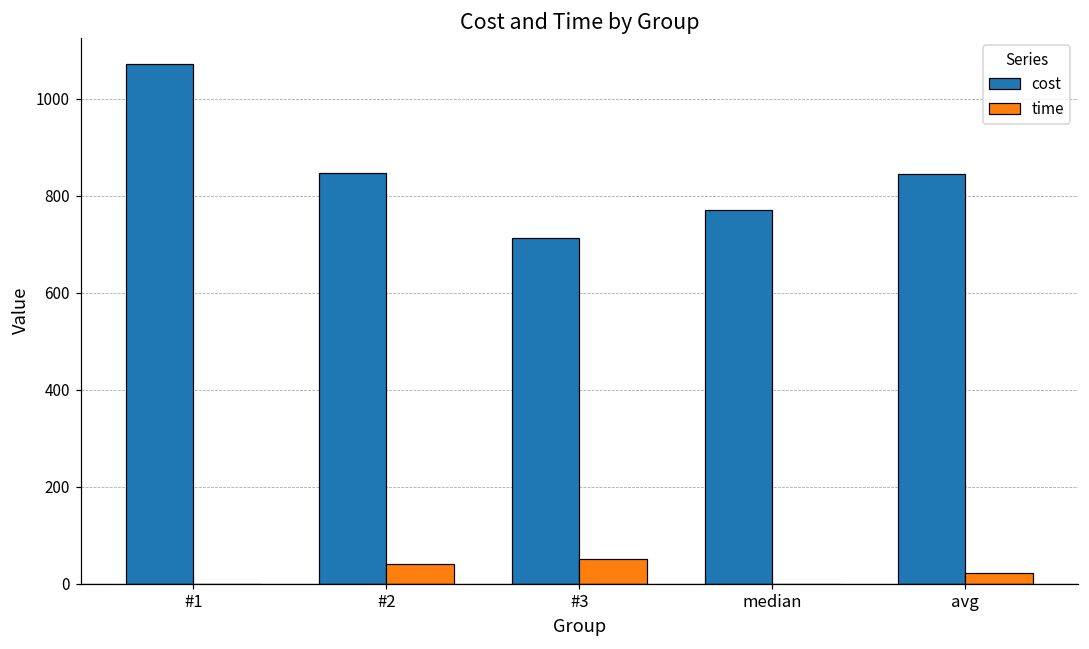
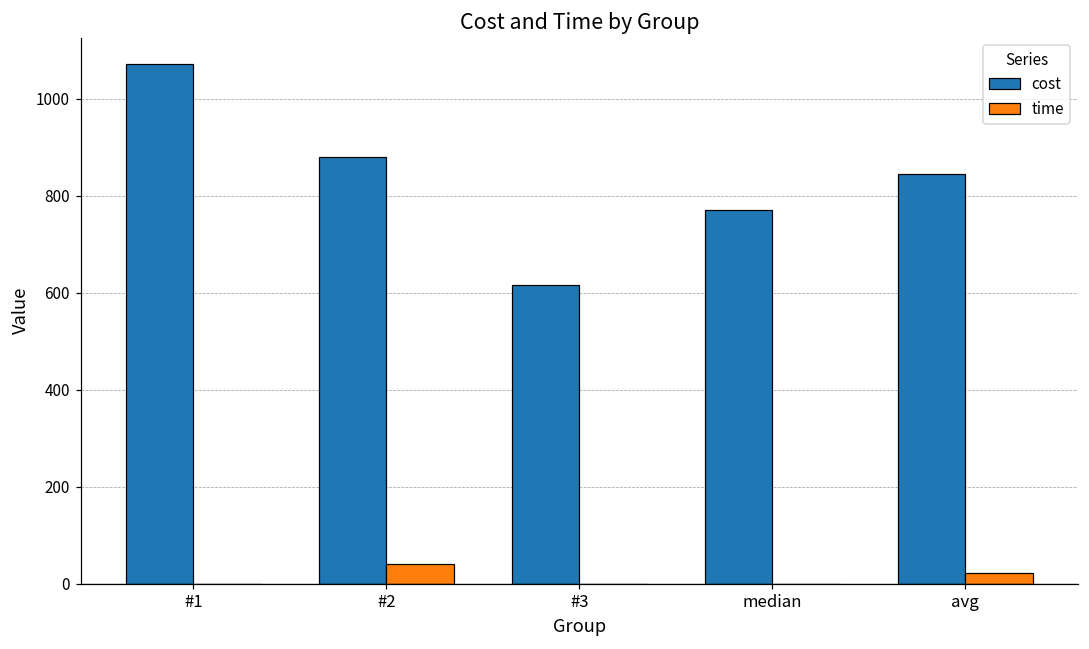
cost, #2: 850 -> 880
cost, #3: 710 -> 620
time, #3: 50 -> 0
